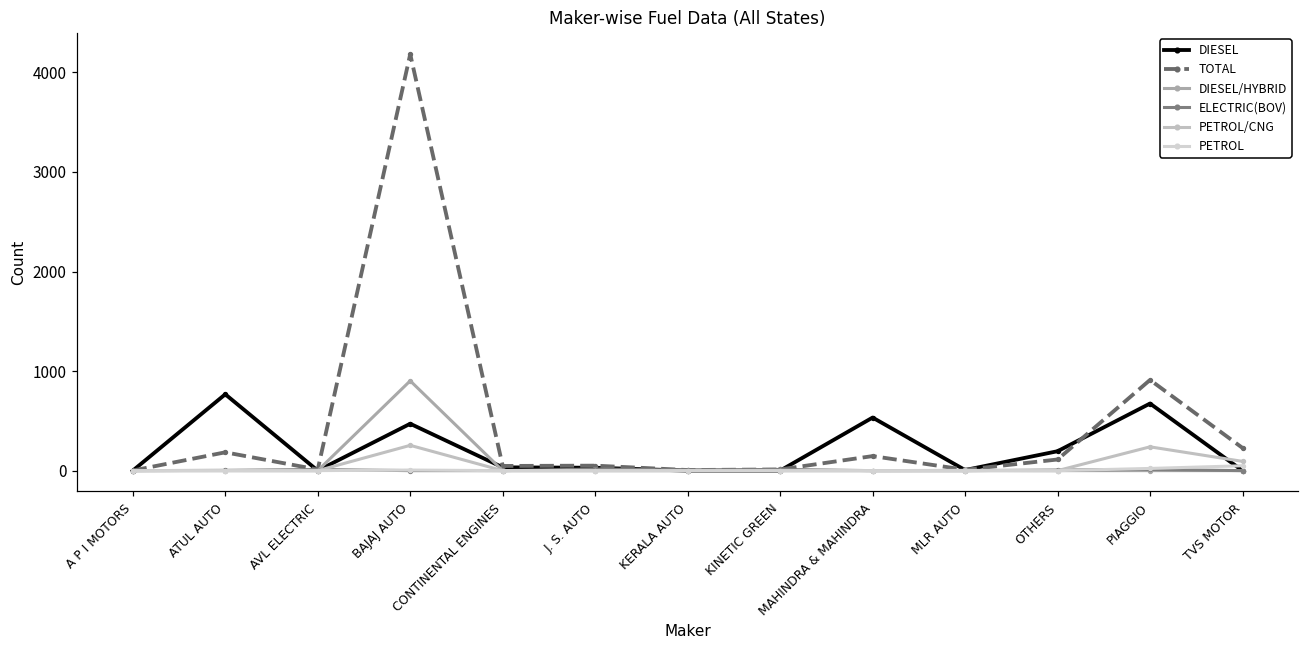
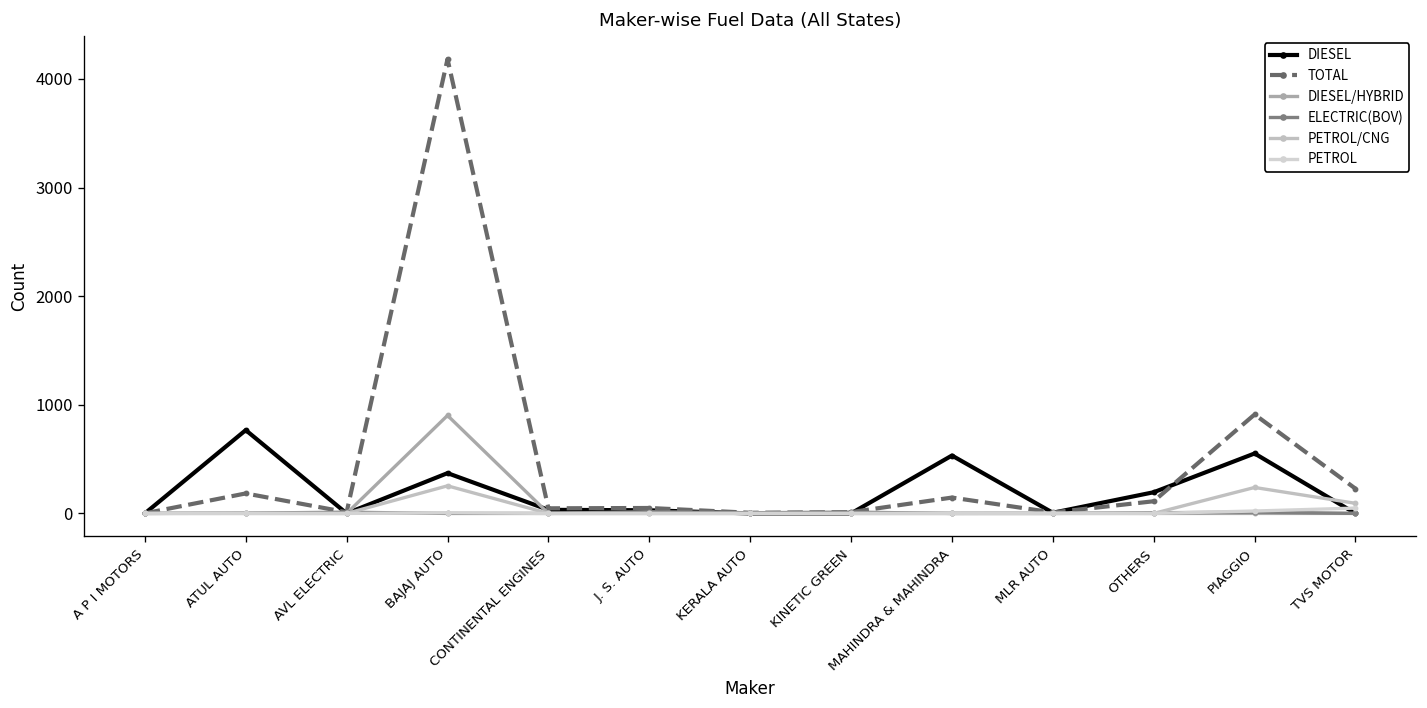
DIESEL, BAJAJ AUTO: 500 -> 400
DIESEL, PIAGGIO: 700 -> 600
